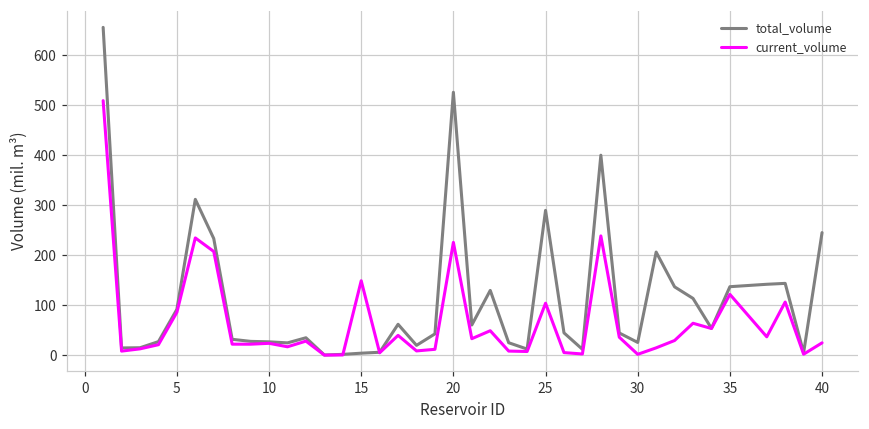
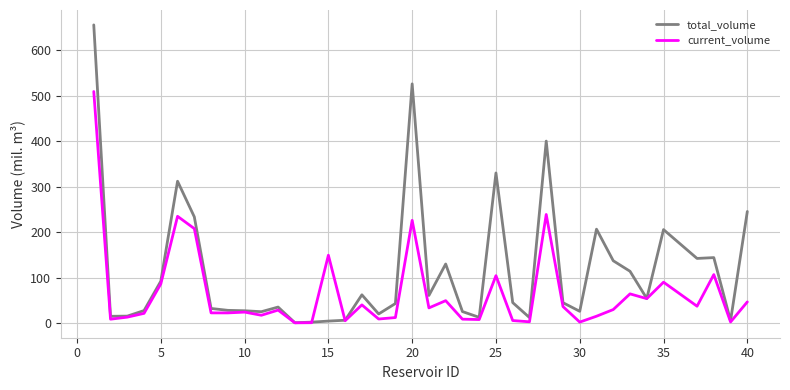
total_volume, 25: 290 -> 330
total_volume, 35: 140 -> 210
current_volume, 35: 120 -> 90
current_volume, 40: 30 -> 50
